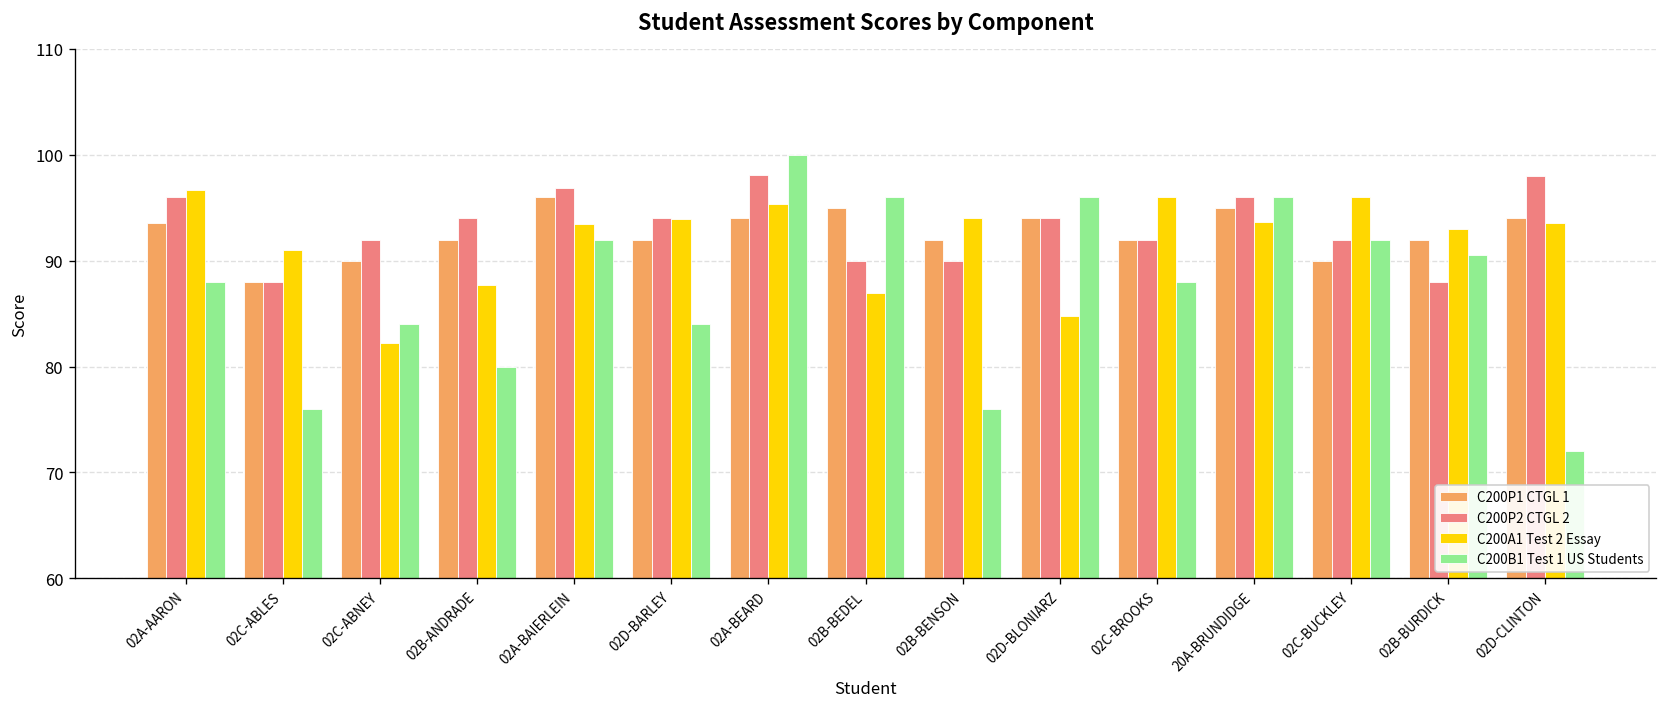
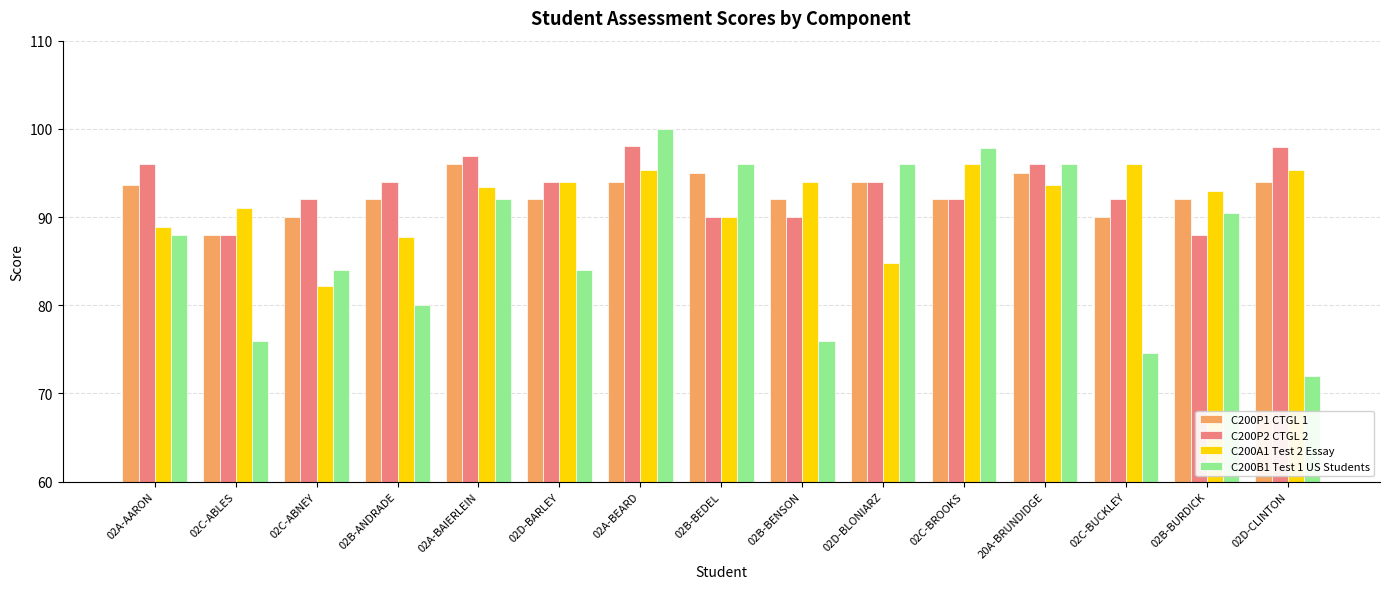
C200A1 Test 2 Essay, 02A-AARON: 97 -> 89
C200A1 Test 2 Essay, 02B-BEDEL: 87 -> 90
C200B1 Test 1 US Students, 02C-BROOKS: 88 -> 98
C200B1 Test 1 US Students, 02C-BUCKLEY: 92 -> 75
C200A1 Test 2 Essay, 02D-CLINTON: 94 -> 95
